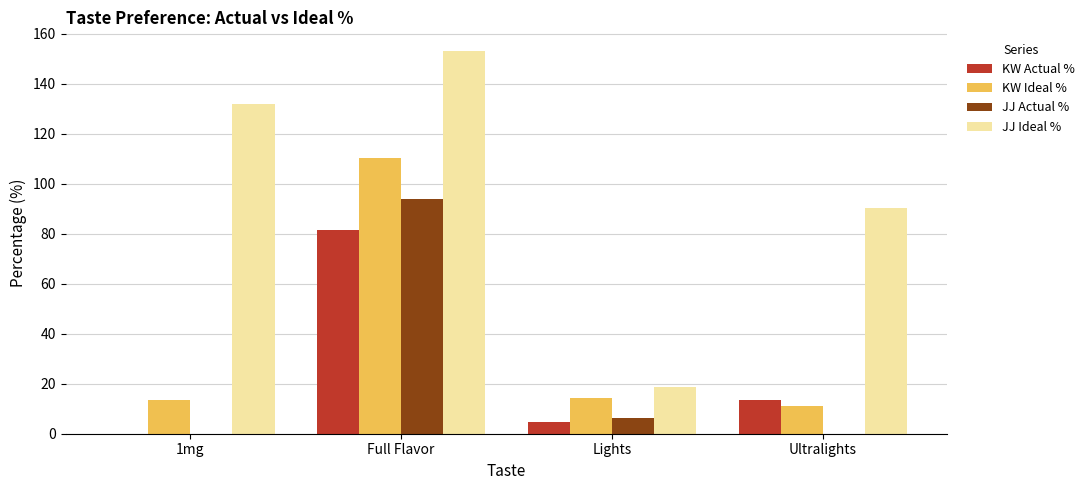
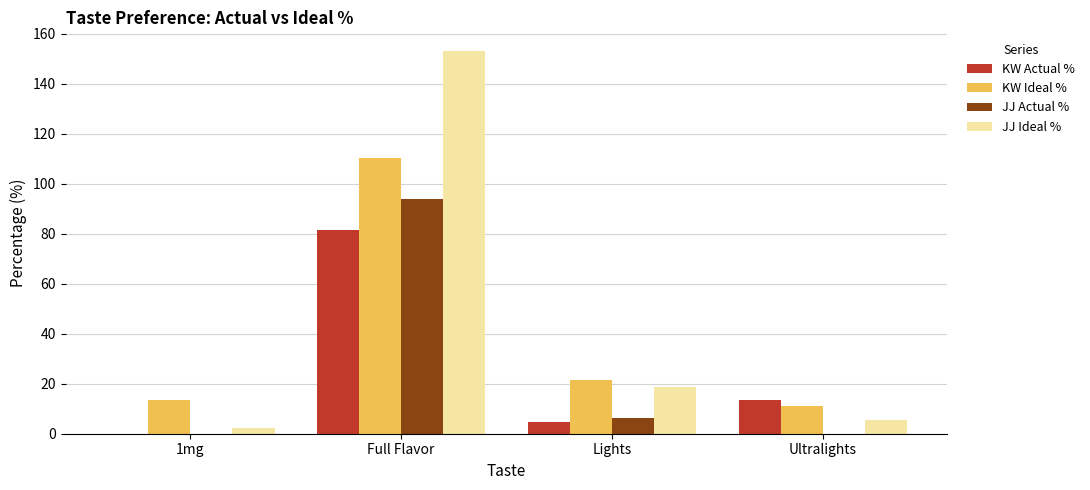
JJ Ideal %, 1mg: 132 -> 2
KW Ideal %, Lights: 14 -> 21
JJ Ideal %, Ultralights: 90 -> 5
